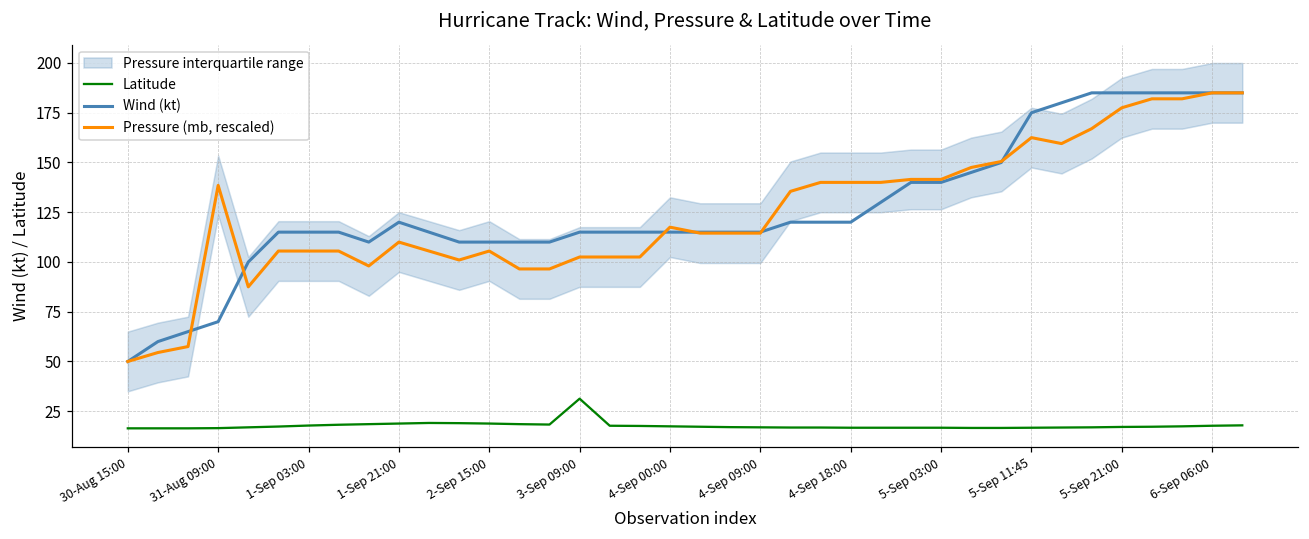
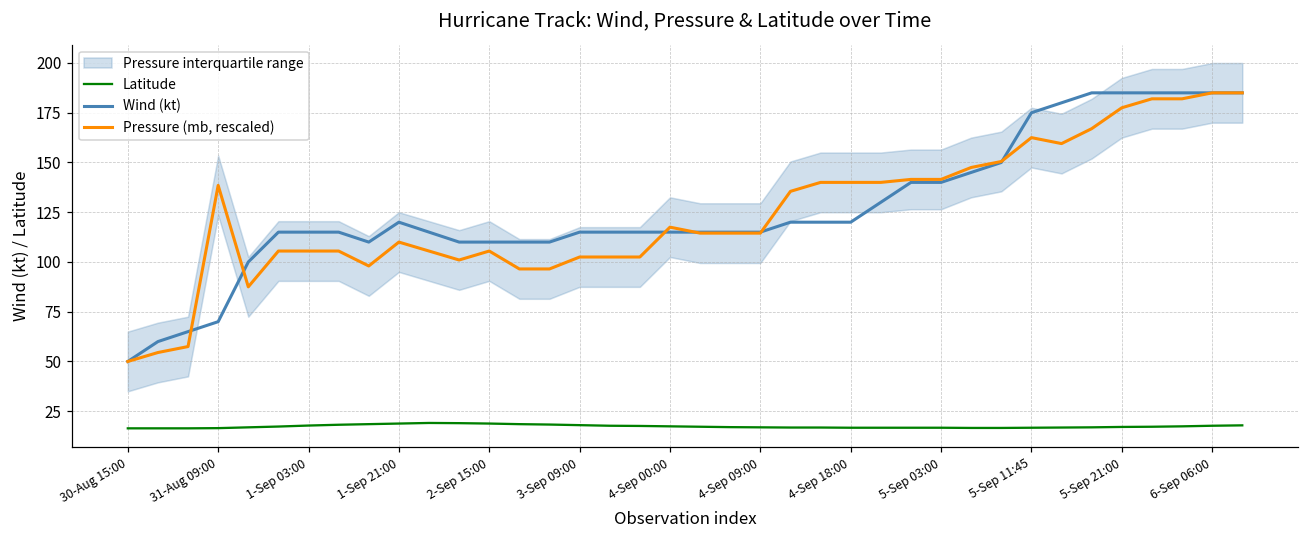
Latitude, 3-Sep 09:00: 31 -> 18
